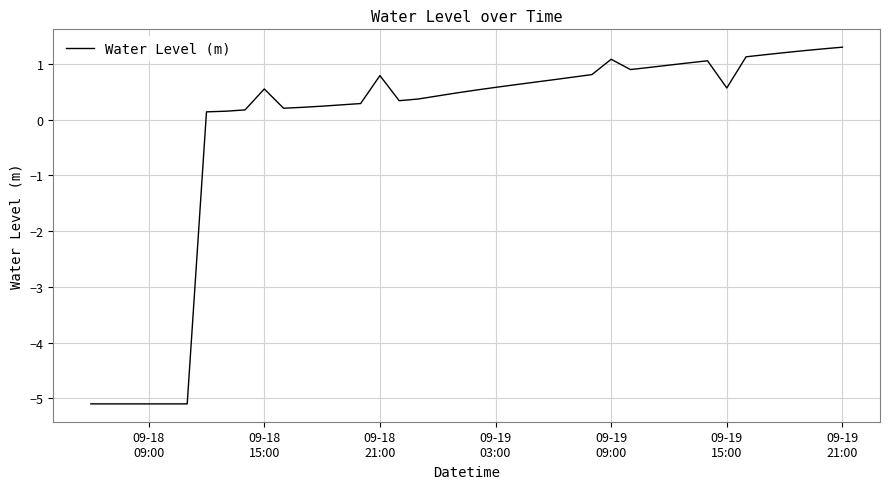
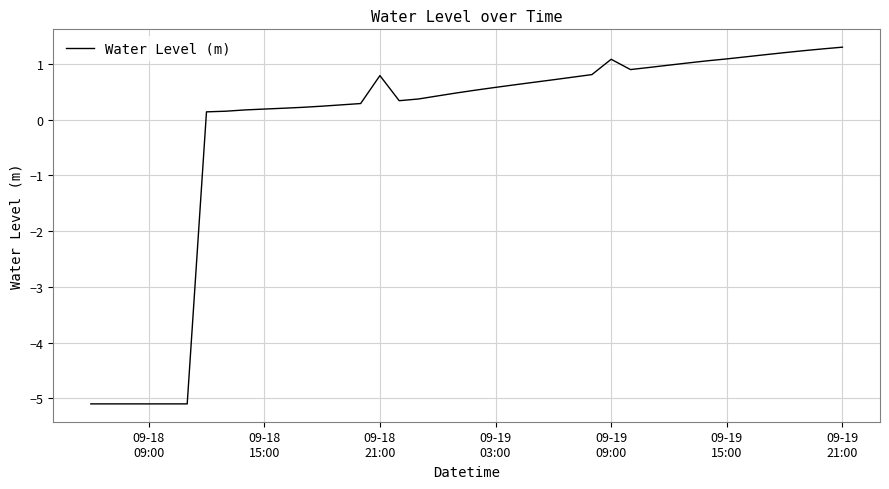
09-18 15:00: 0.5 -> 0.2
09-19 15:00: 0.6 -> 1.1
